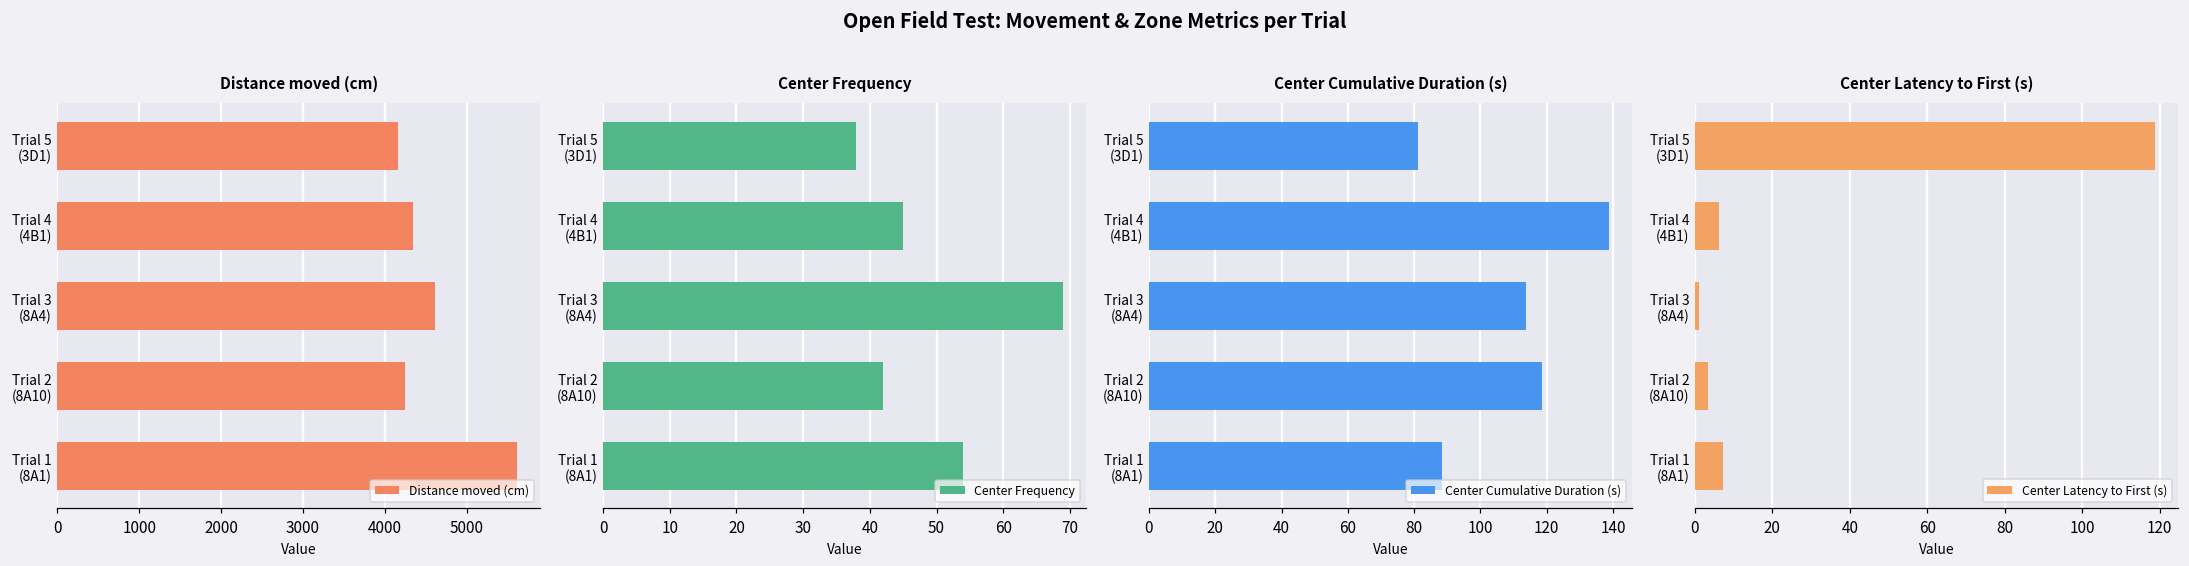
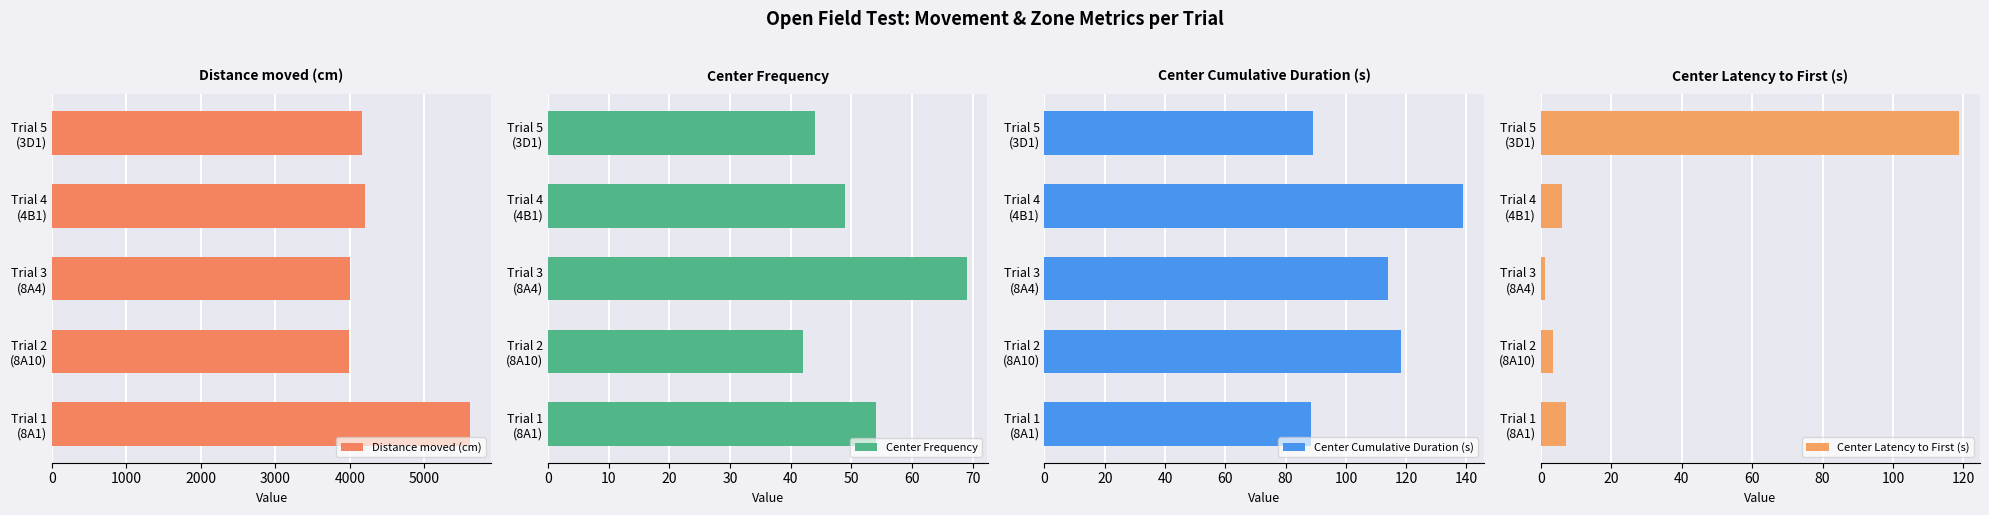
Distance moved (cm), Trial 4 (4B1): 4300 -> 4200
Distance moved (cm), Trial 3 (8A4): 4600 -> 4000
Distance moved (cm), Trial 2 (8A10): 4200 -> 4000
Center Frequency, Trial 5 (3D1): 38 -> 44
Center Frequency, Trial 4 (4B1): 45 -> 49
Center Cumulative Duration (s), Trial 5 (3D1): 81 -> 89
